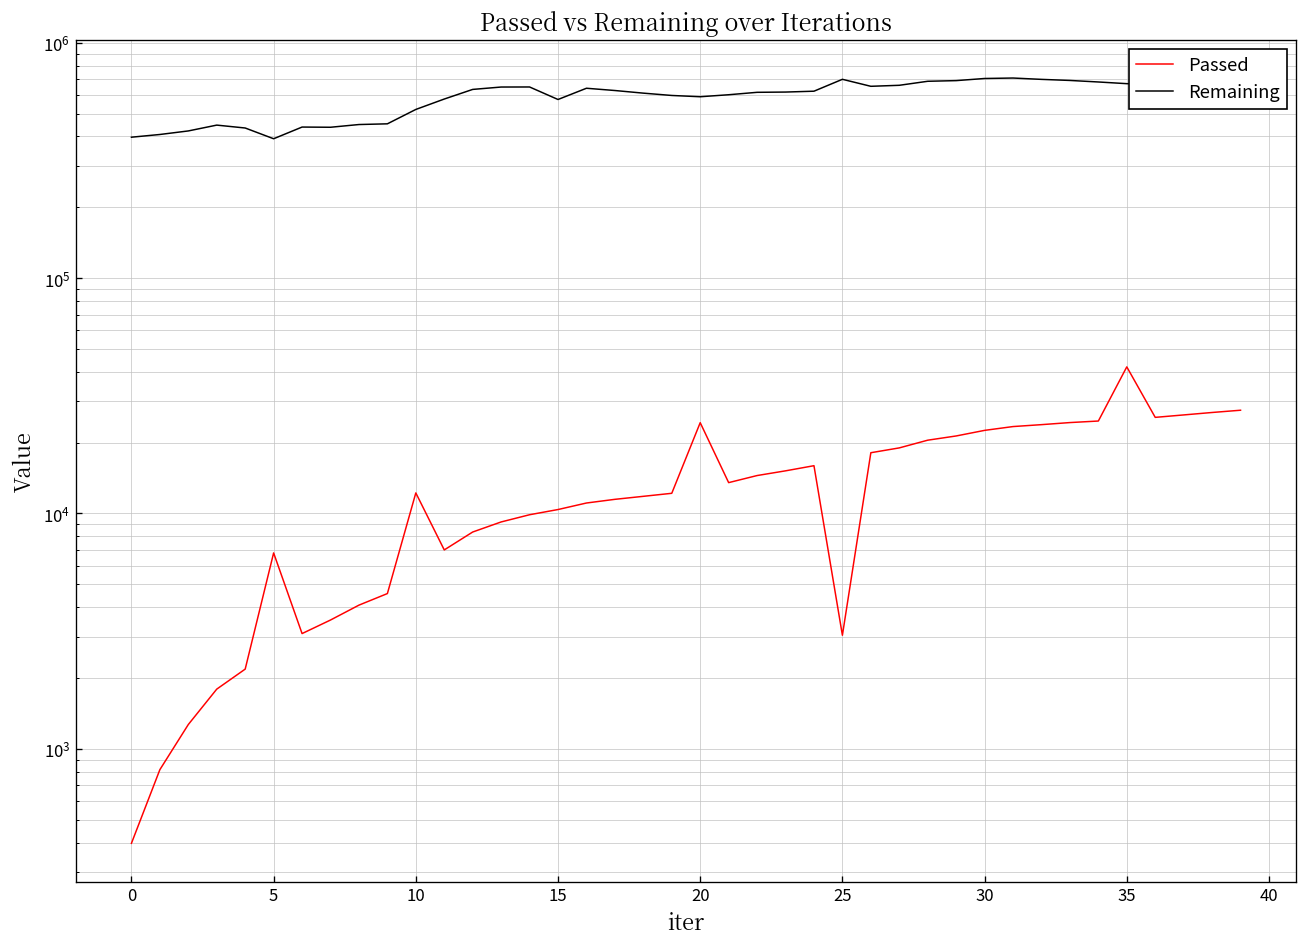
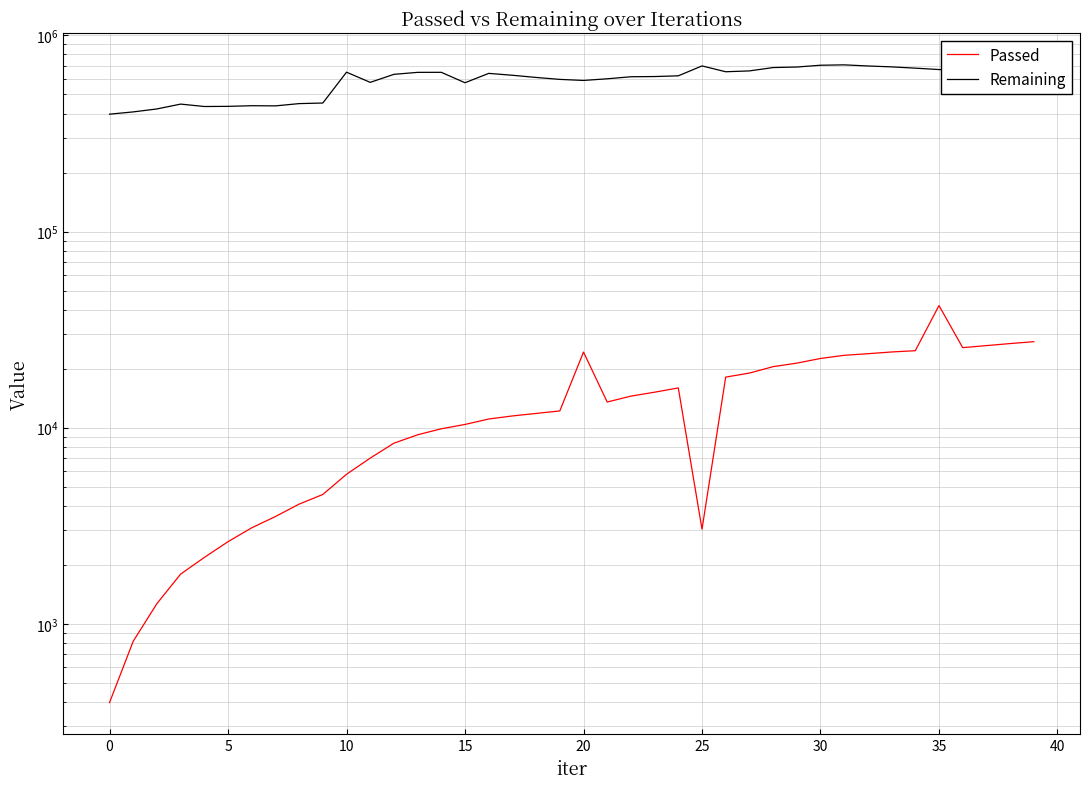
Passed, 5: 6800 -> 2600
Remaining, 5: 390000 -> 430000
Passed, 10: 12000 -> 5800
Remaining, 10: 520000 -> 650000
